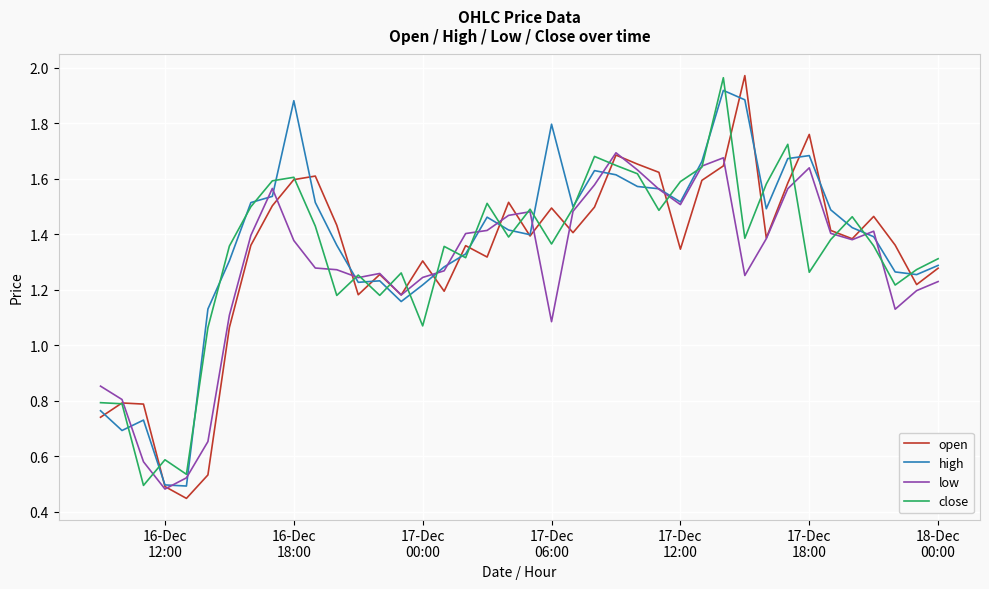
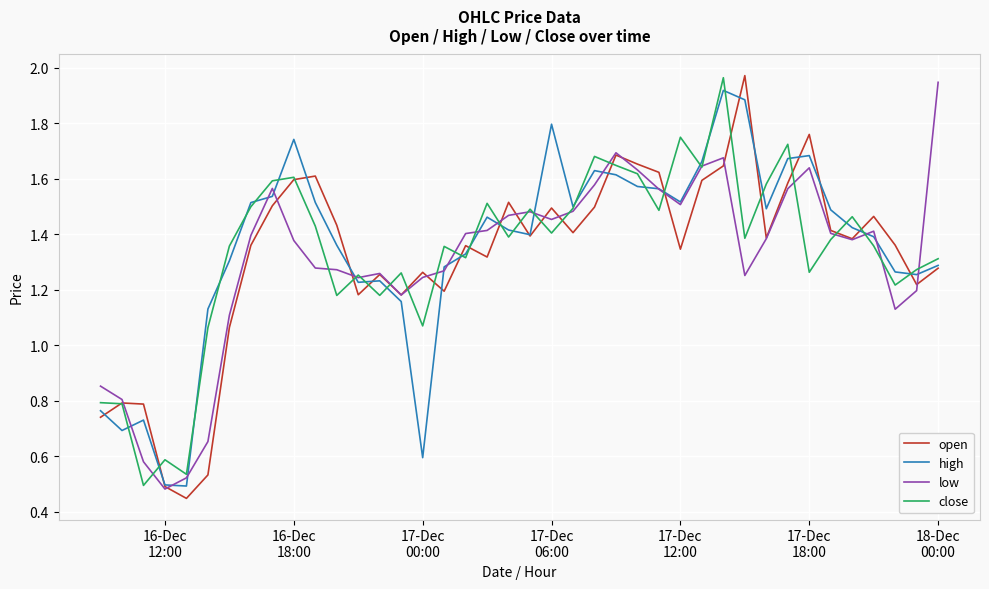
high, 16-Dec 18:00: 1.88 -> 1.74
open, 17-Dec 00:00: 1.30 -> 1.26
high, 17-Dec 00:00: 1.22 -> 0.59
low, 17-Dec 06:00: 1.09 -> 1.45
close, 17-Dec 06:00: 1.37 -> 1.40
close, 17-Dec 12:00: 1.59 -> 1.75
low, 18-Dec 00:00: 1.23 -> 1.95
